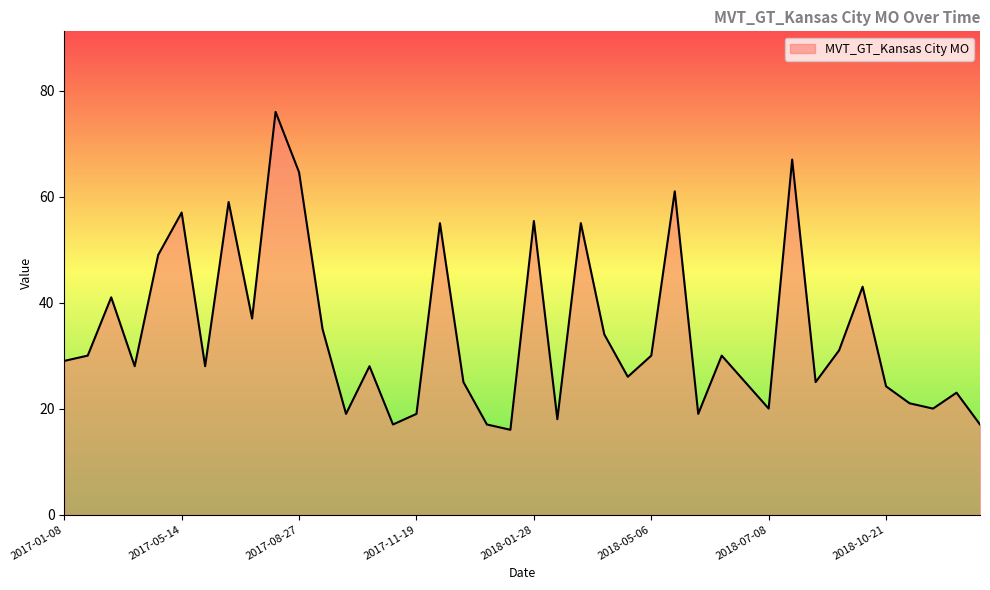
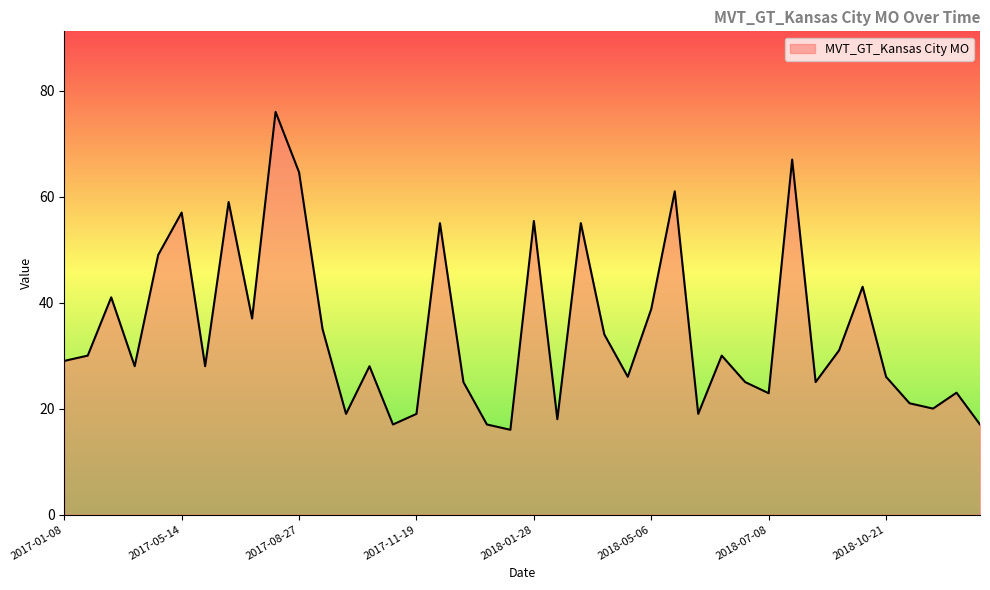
2018-05-06: 30 -> 39
2018-07-08: 20 -> 23
2018-10-21: 24 -> 26
